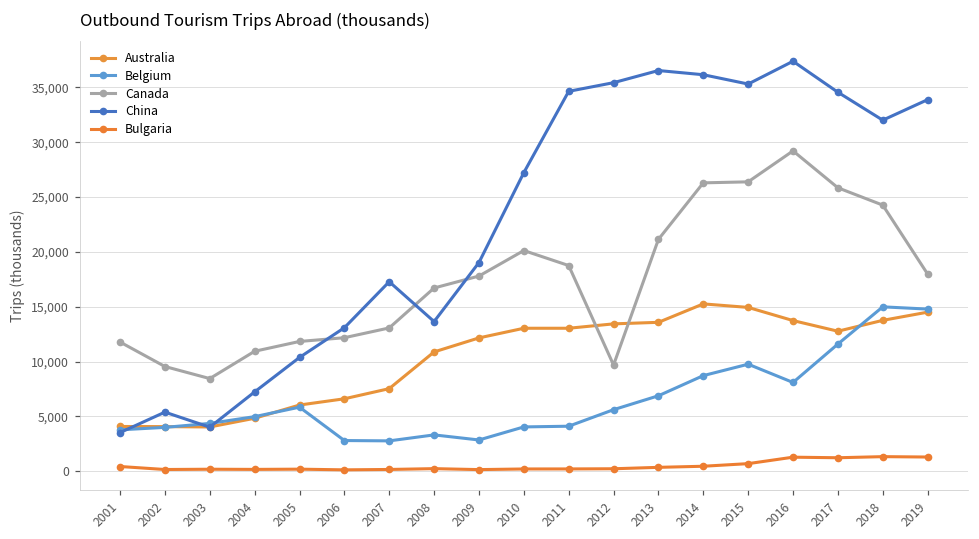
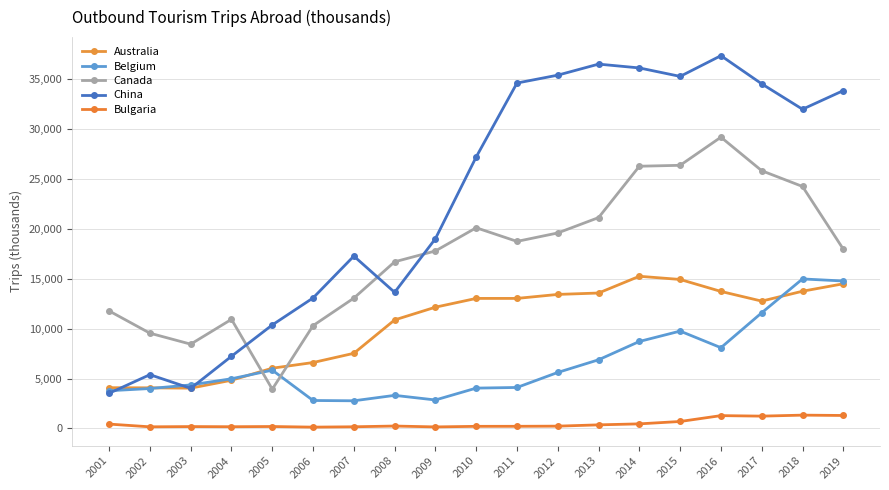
Canada, 2005: 12,000 -> 4,000
Canada, 2006: 12,000 -> 10,000
Canada, 2012: 10,000 -> 20,000
